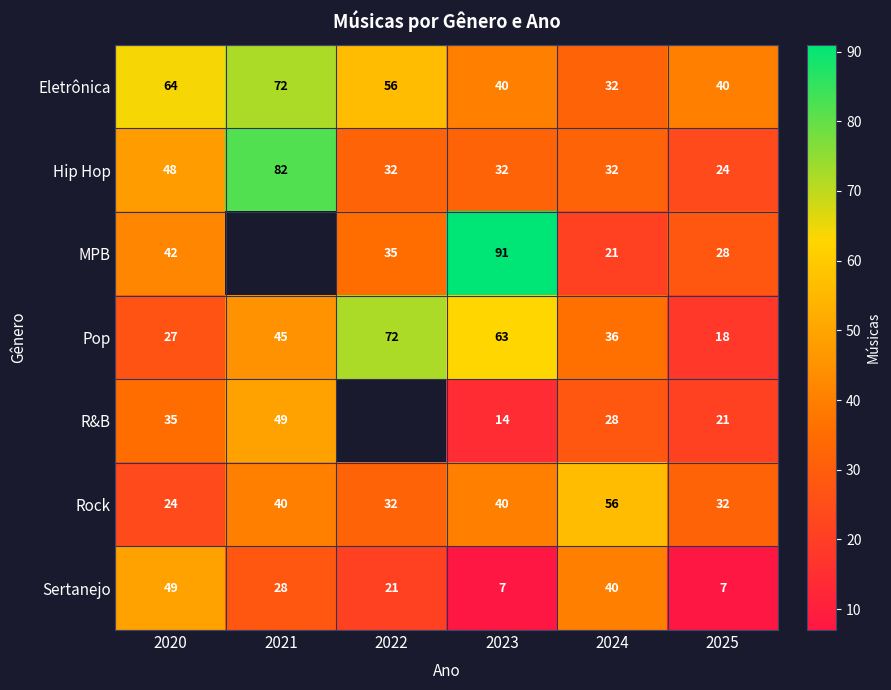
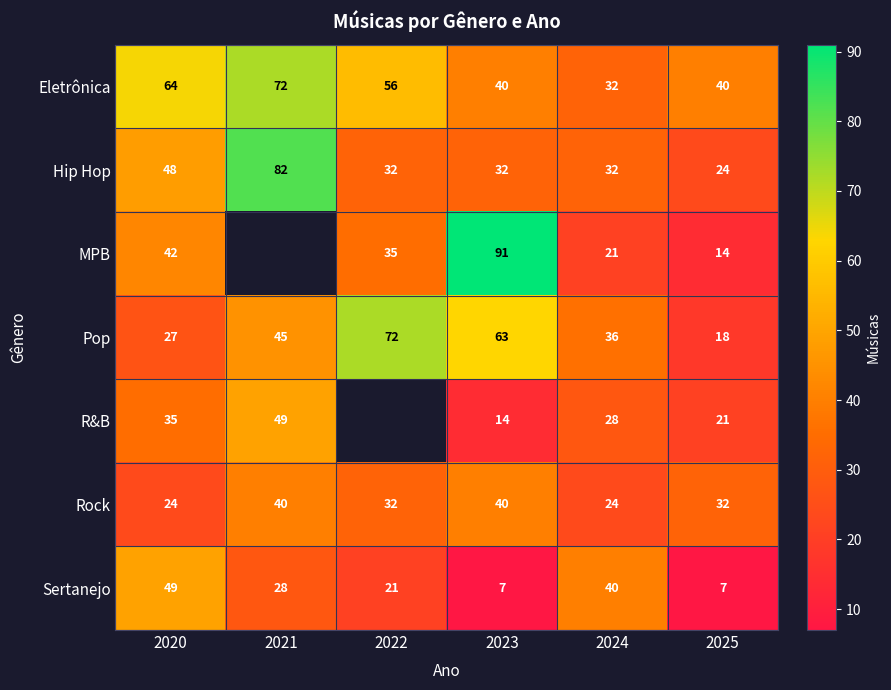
MPB, 2025: 28 -> 14
Rock, 2024: 56 -> 24
